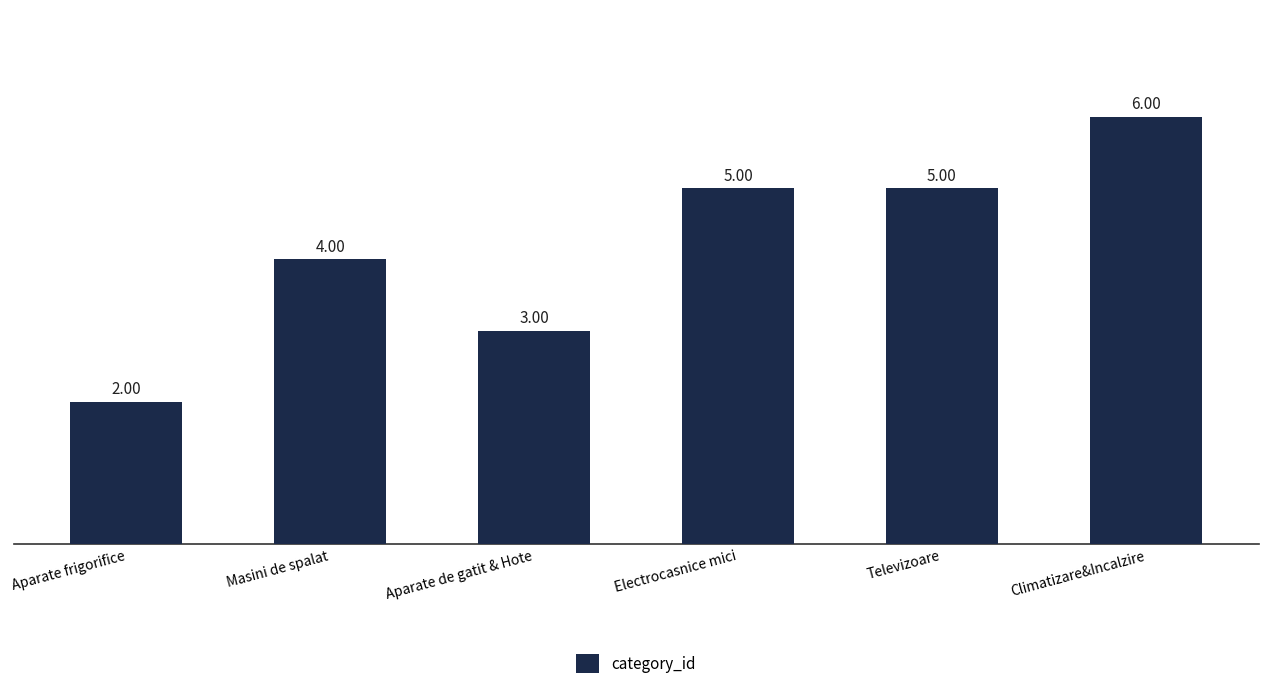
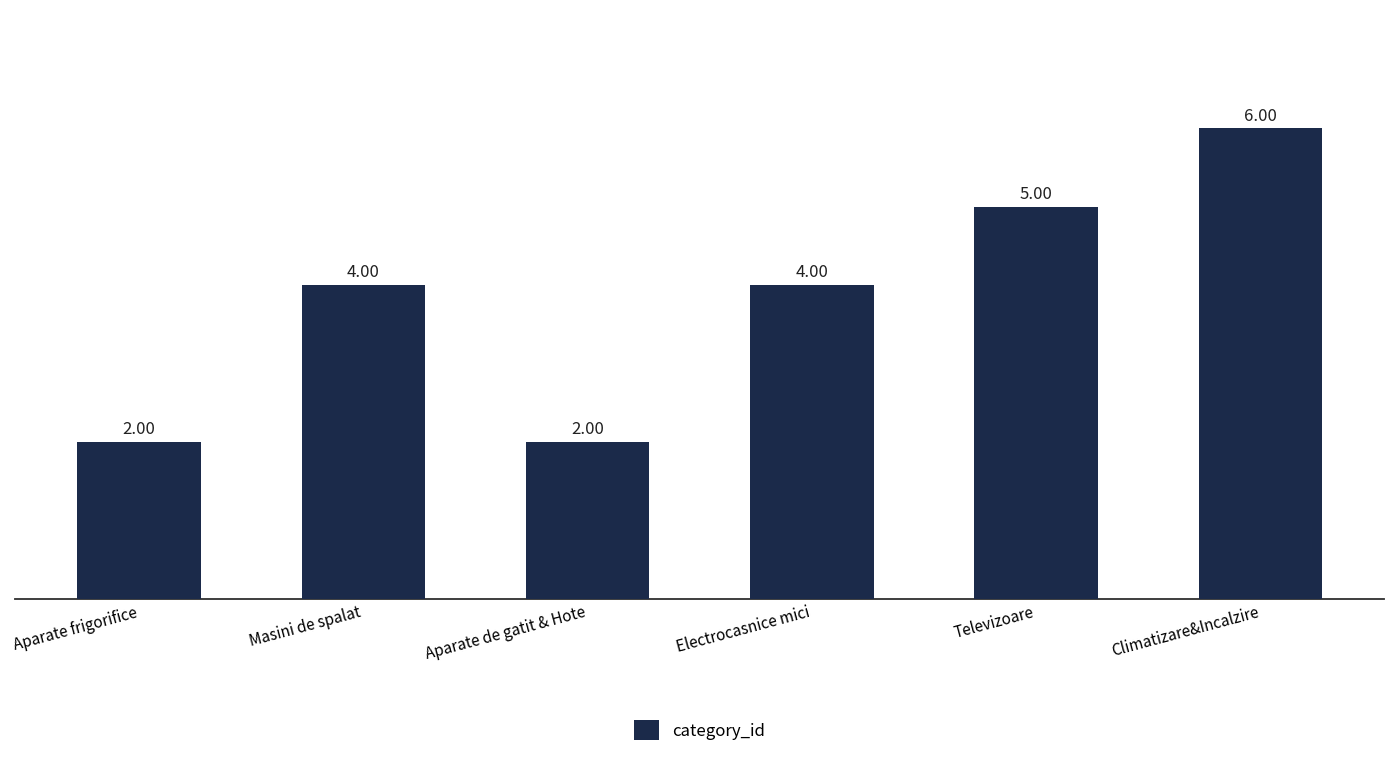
Aparate de gatit & Hote: 3.00 -> 2.00
Electrocasnice mici: 5.00 -> 4.00
